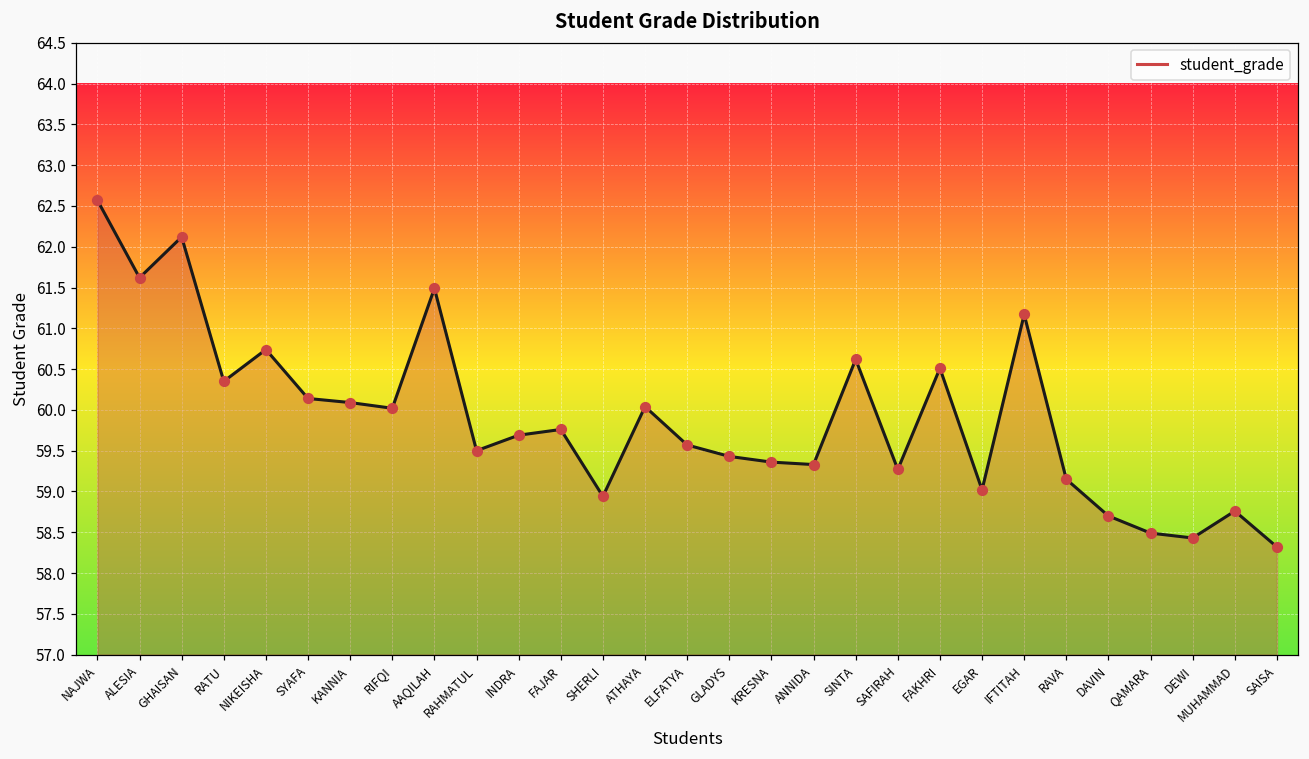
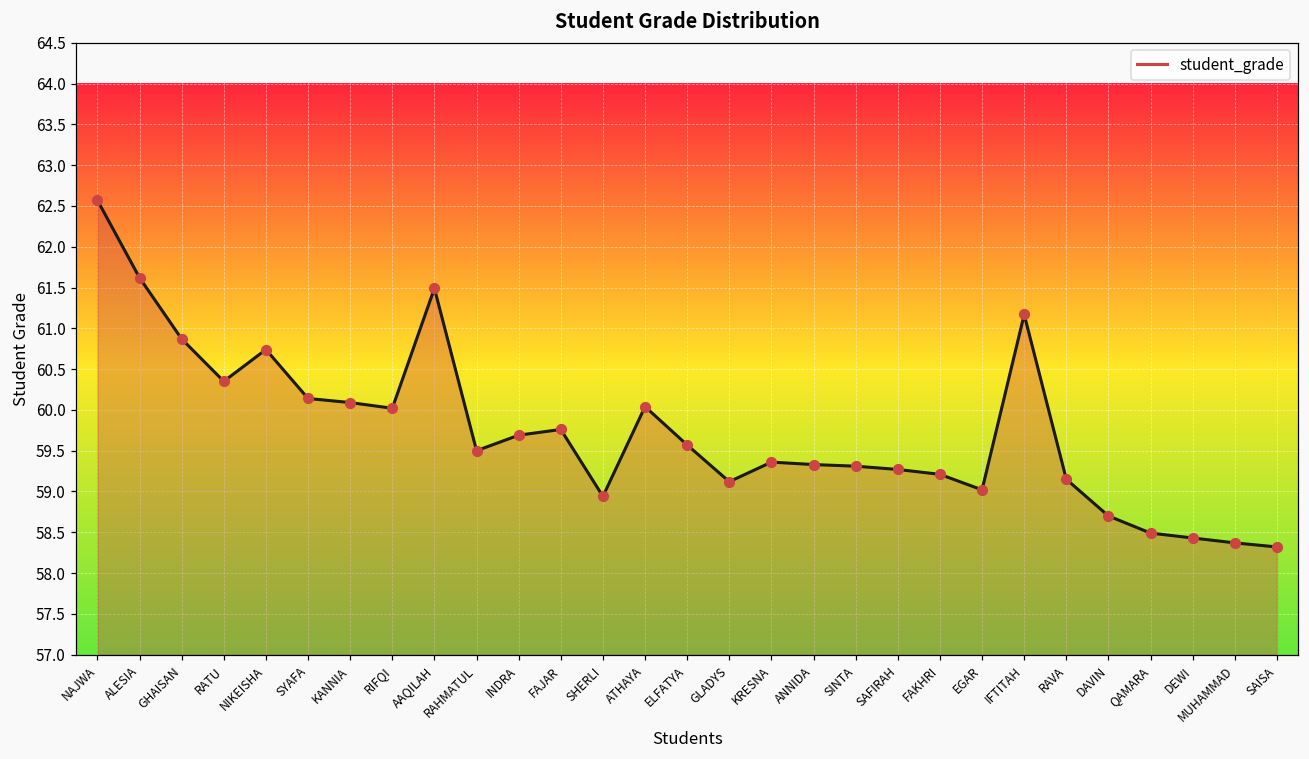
GHAISAN: 62.1 -> 60.9
GLADYS: 59.4 -> 59.1
SINTA: 60.6 -> 59.3
FAKHRI: 60.5 -> 59.2
MUHAMMAD: 58.8 -> 58.4
